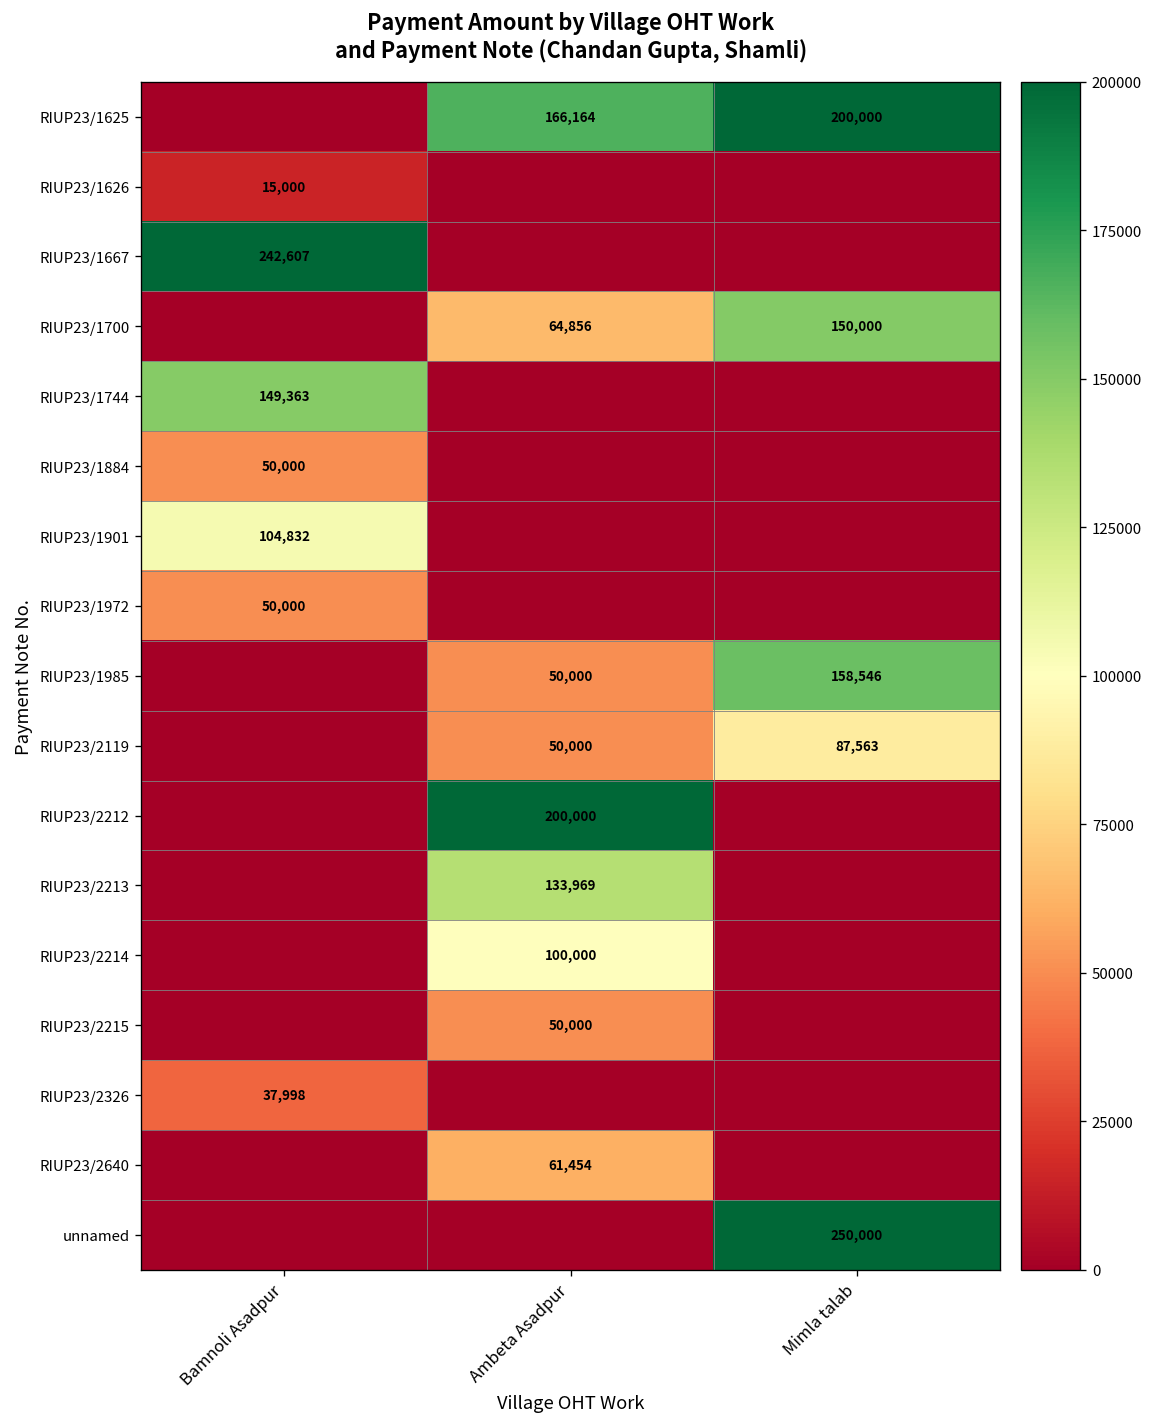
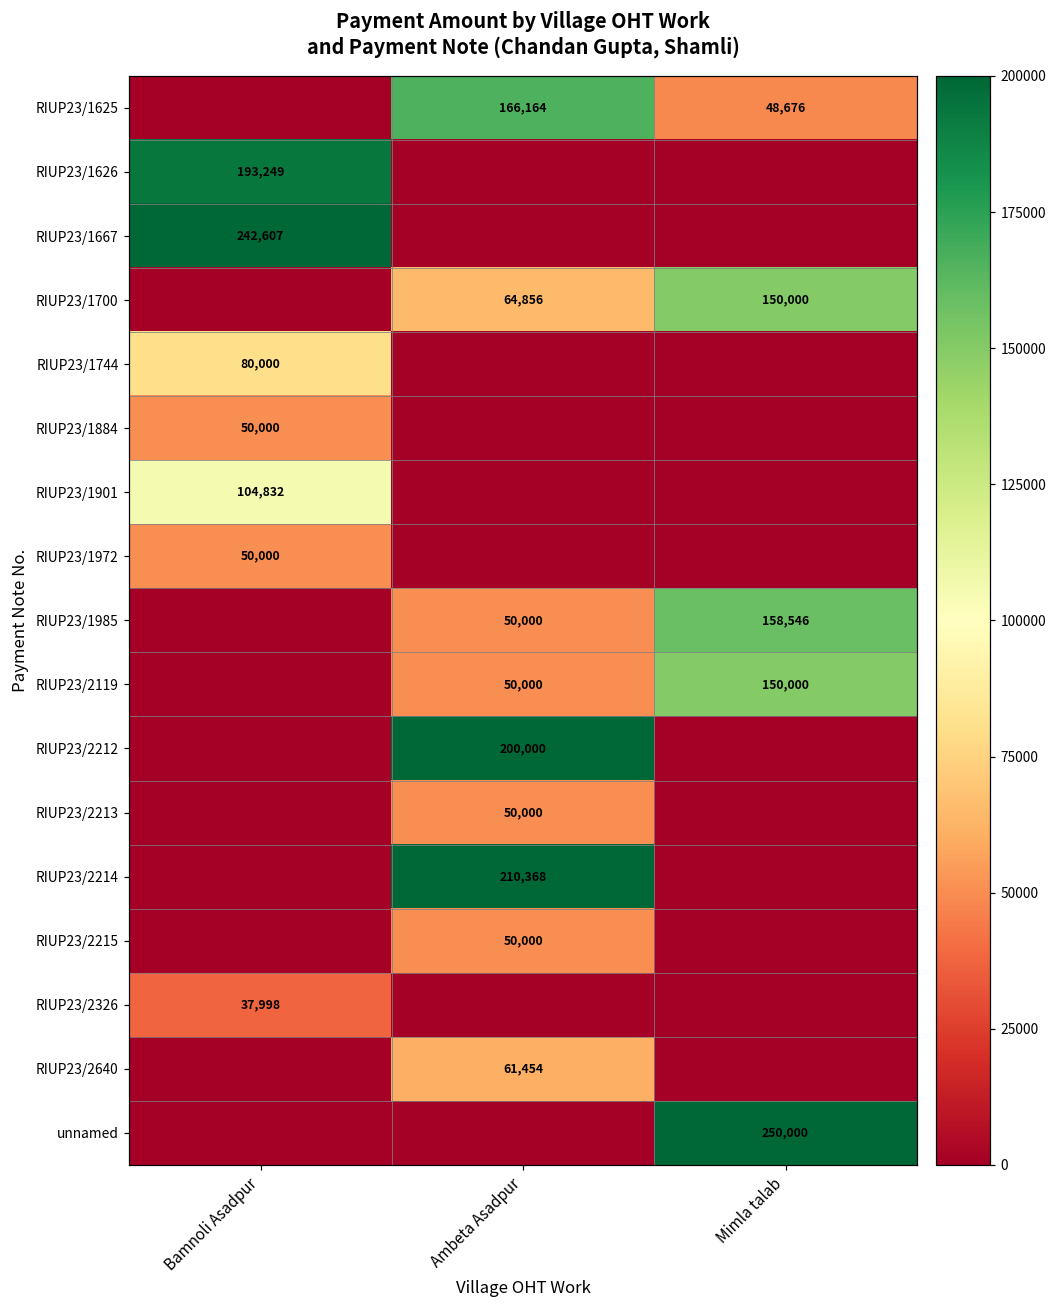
RIUP23/1625, Mimla talab: 200,000 -> 48,676
RIUP23/1626, Bamnoli Asadpur: 15,000 -> 193,249
RIUP23/1744, Bamnoli Asadpur: 149,363 -> 80,000
RIUP23/2119, Mimla talab: 87,563 -> 150,000
RIUP23/2213, Ambeta Asadpur: 133,969 -> 50,000
RIUP23/2214, Ambeta Asadpur: 100,000 -> 210,368
